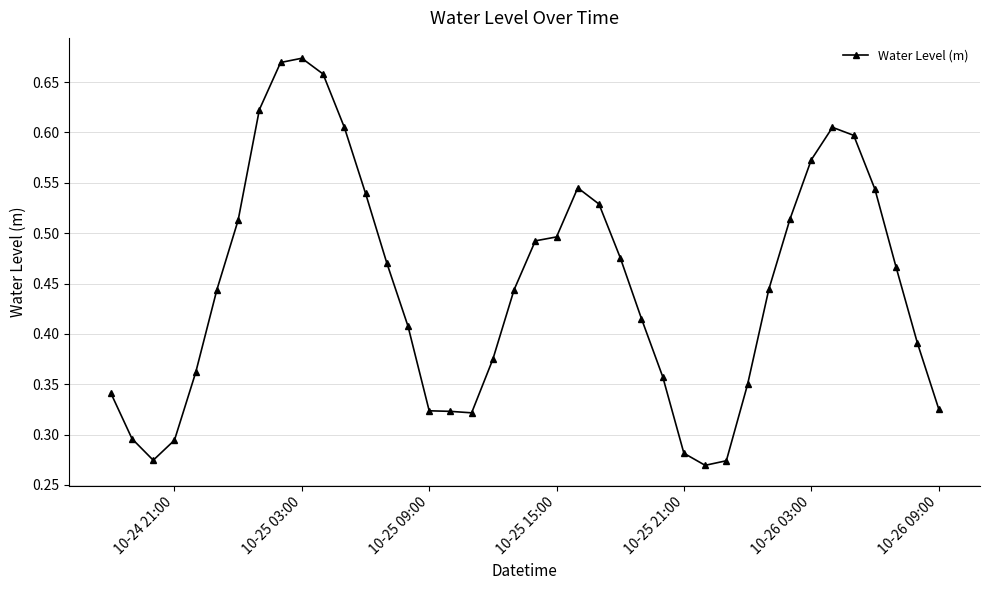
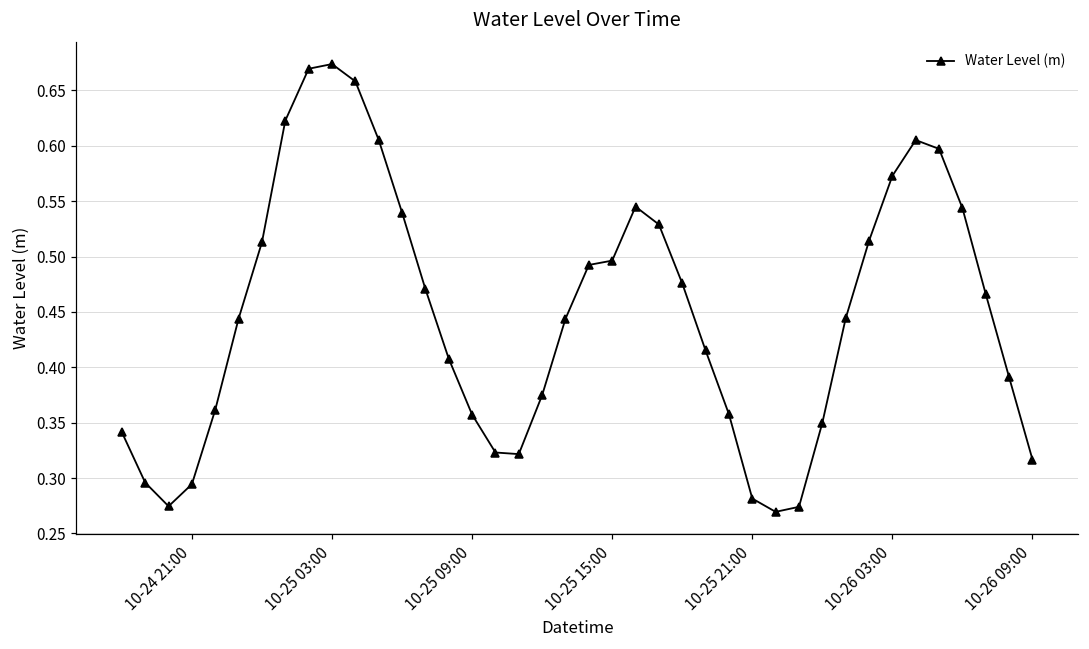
10-25 09:00: 0.324 -> 0.357
10-26 09:00: 0.326 -> 0.317
